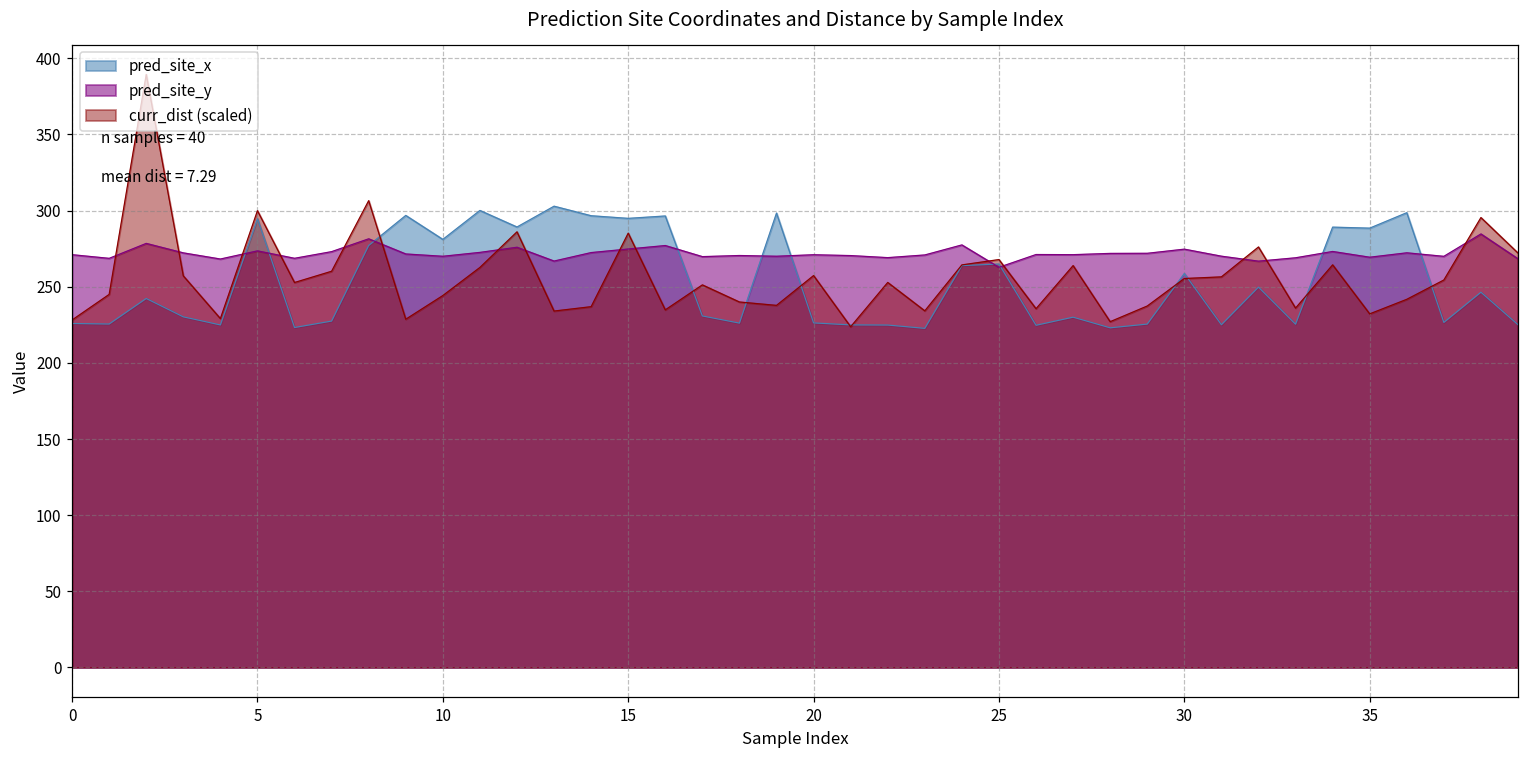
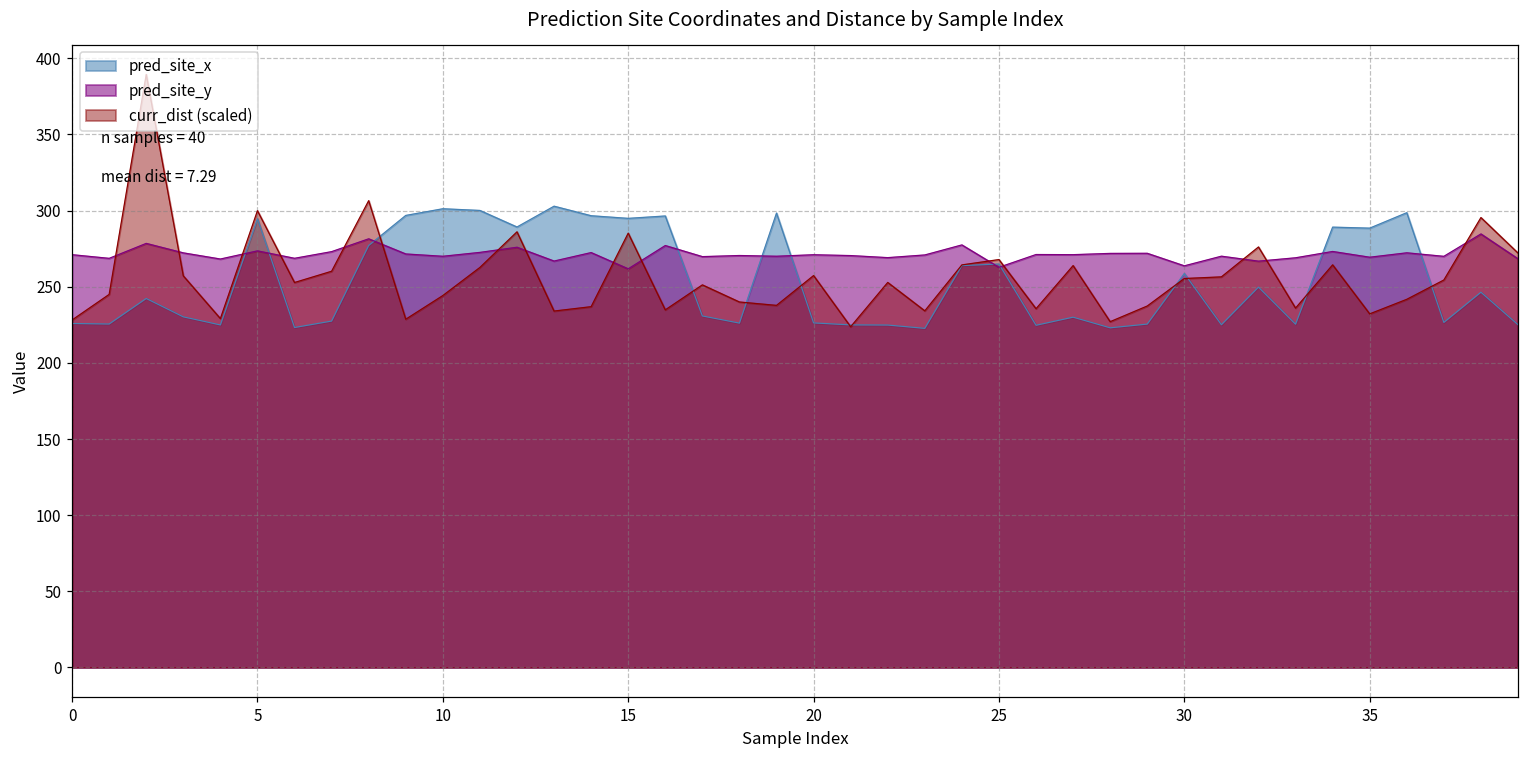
pred_site_x, 10: 281 -> 301
pred_site_y, 15: 275 -> 262
pred_site_y, 30: 275 -> 264
